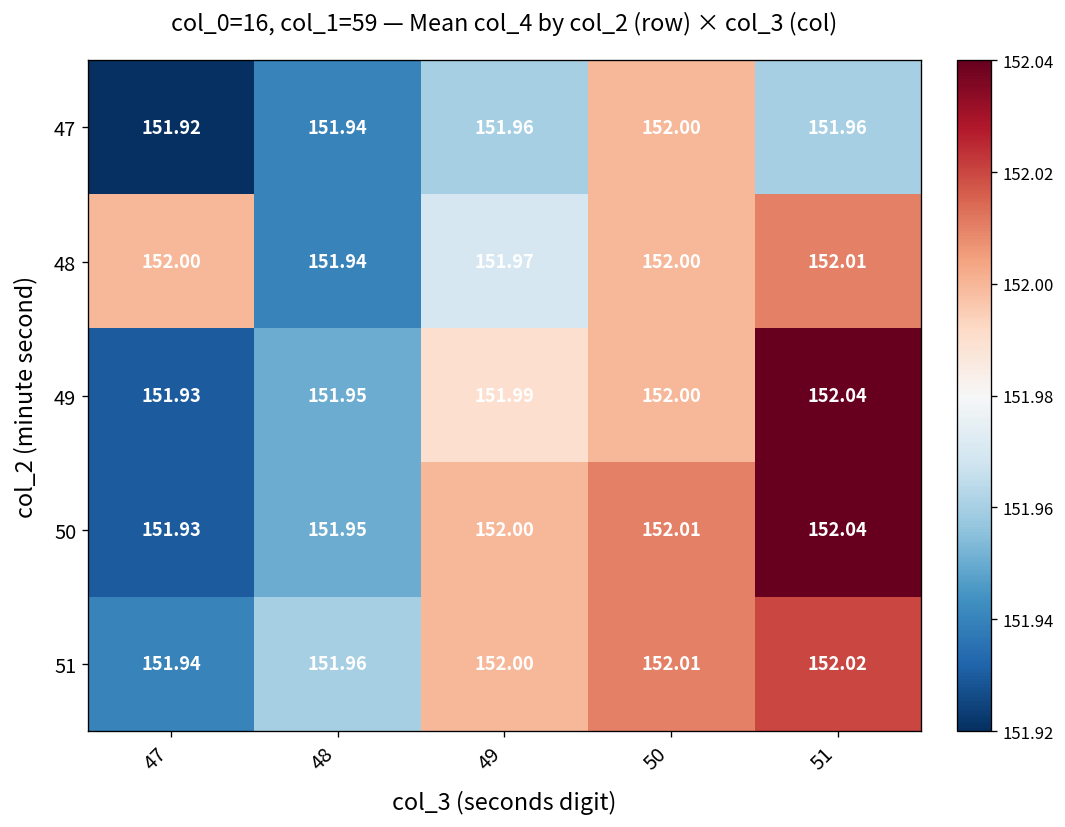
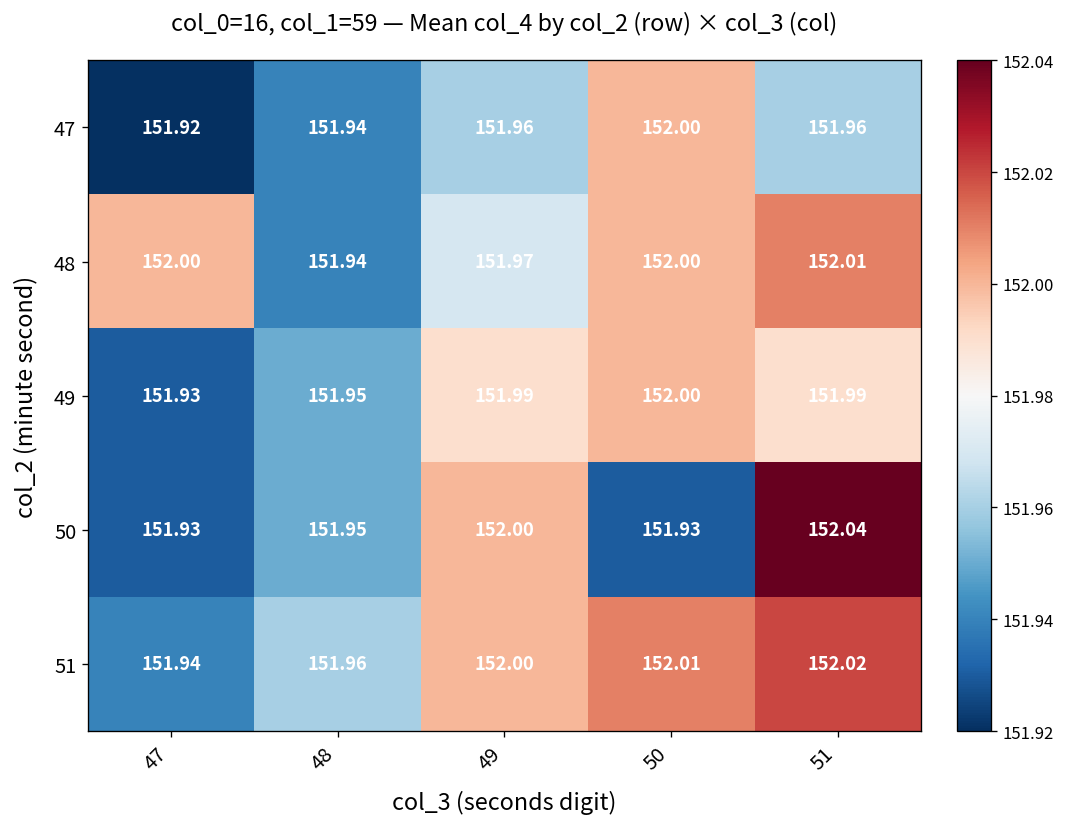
49, 51: 152.04 -> 151.99
50, 50: 152.01 -> 151.93
